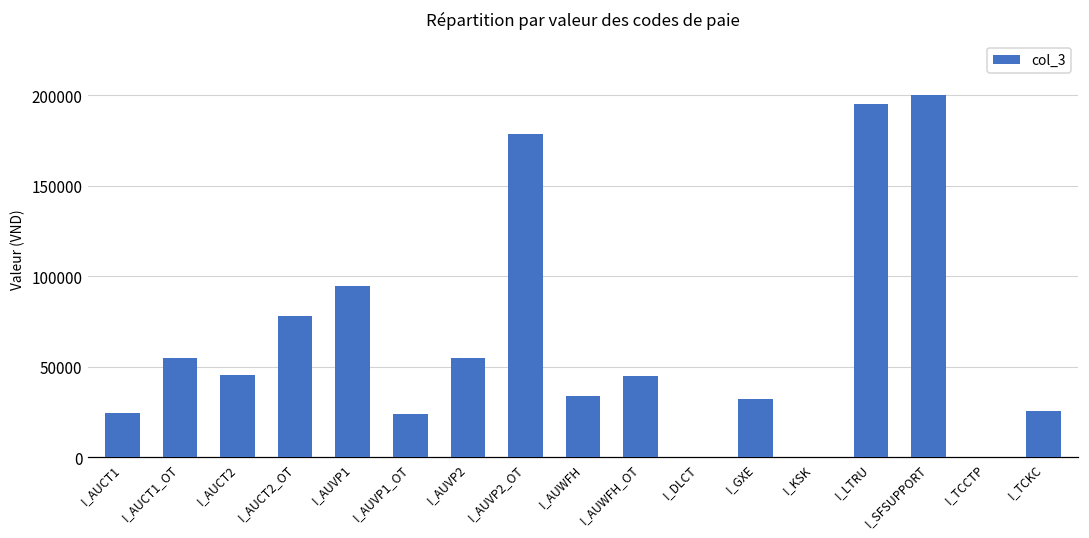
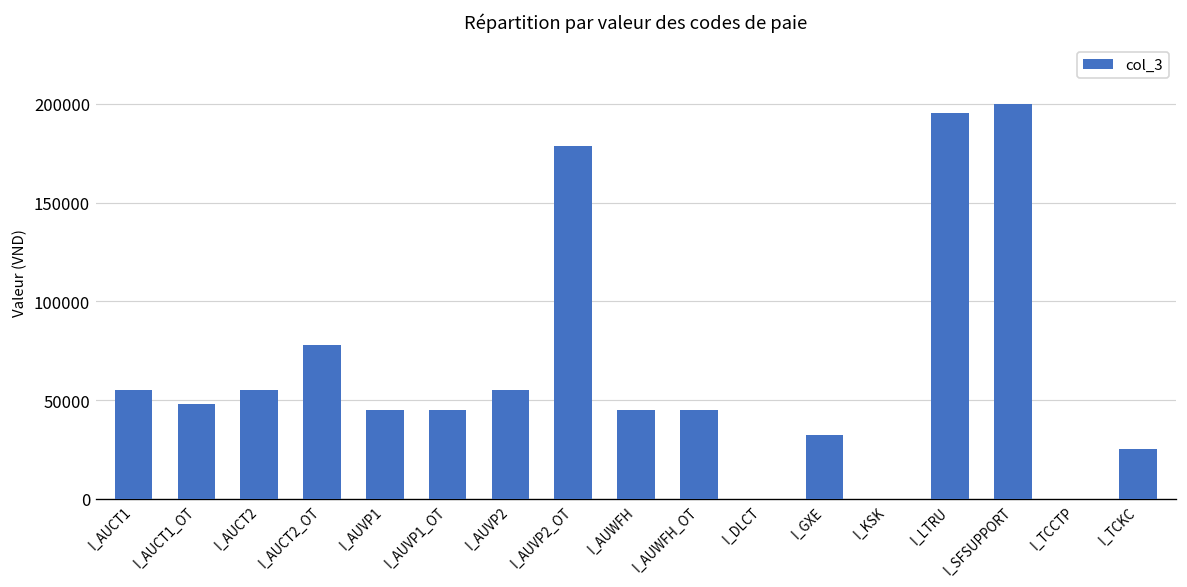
I_AUCT1: 24000 -> 55000
I_AUCT1_OT: 55000 -> 48000
I_AUCT2: 45000 -> 55000
I_AUVP1: 94000 -> 45000
I_AUVP1_OT: 24000 -> 45000
I_AUWFH: 34000 -> 45000
